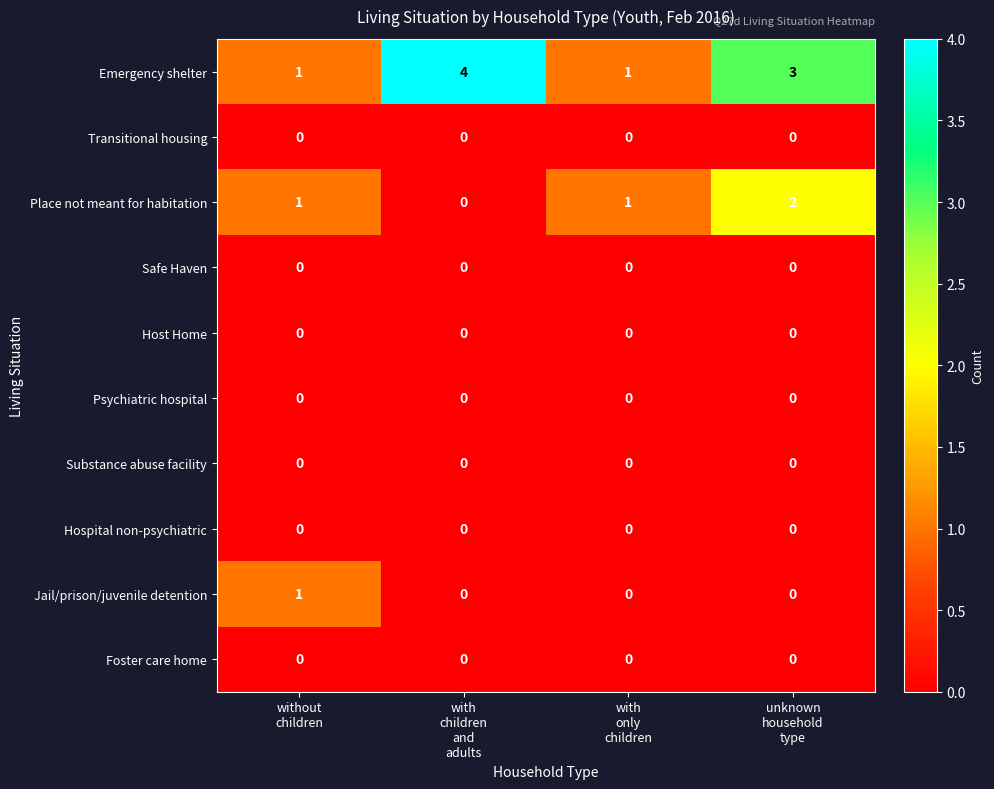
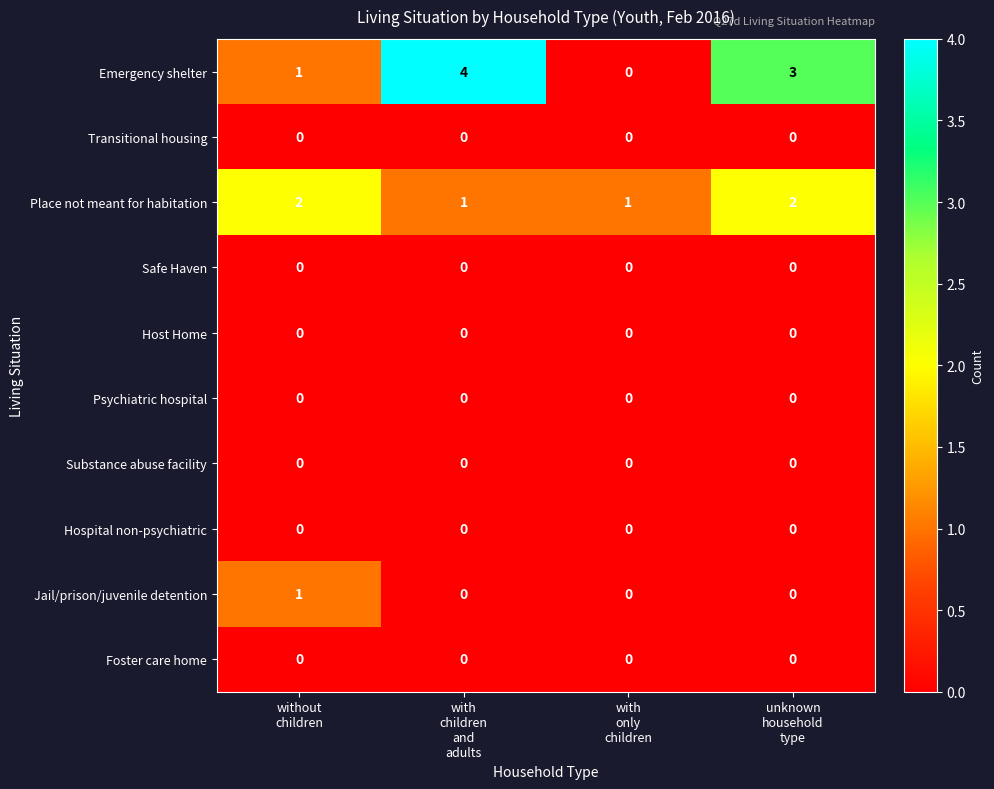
Emergency shelter, with only children: 1 -> 0
Place not meant for habitation, without children: 1 -> 2
Place not meant for habitation, with children and adults: 0 -> 1
